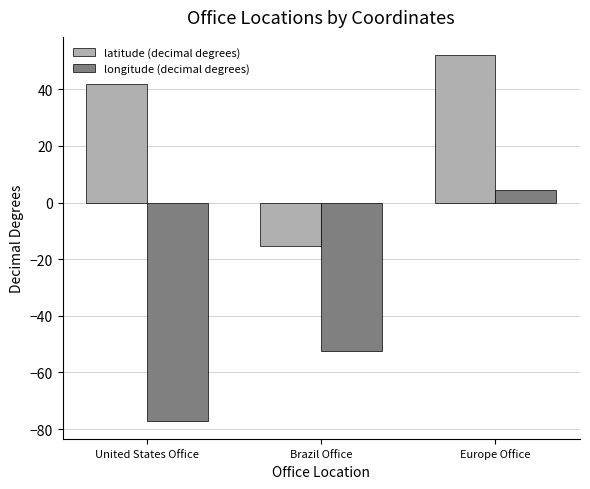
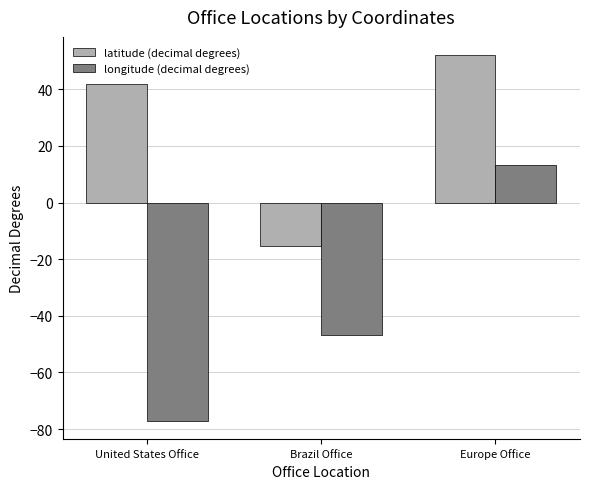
longitude (decimal degrees), Brazil Office: -52 -> -47
longitude (decimal degrees), Europe Office: 4 -> 13
